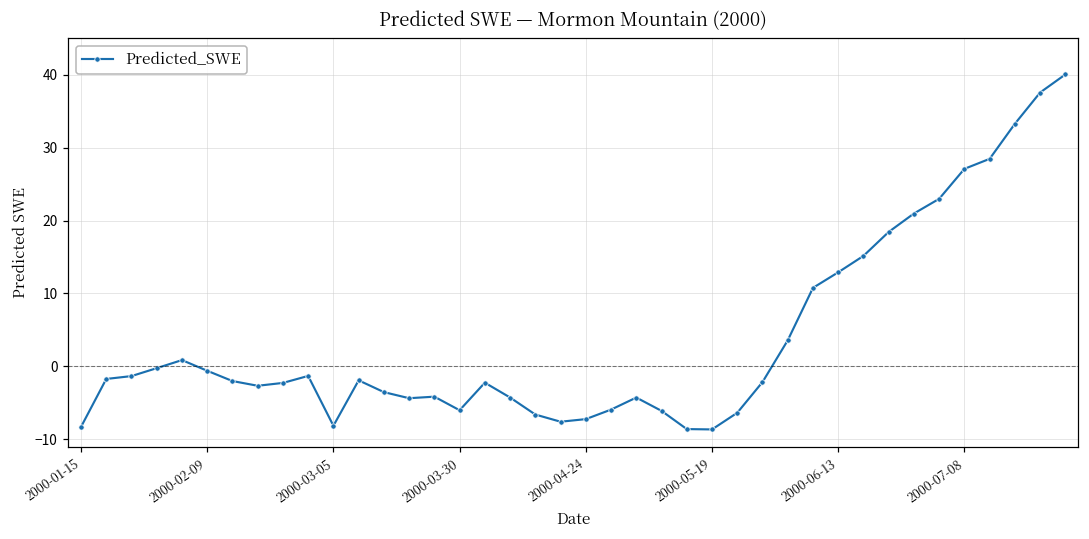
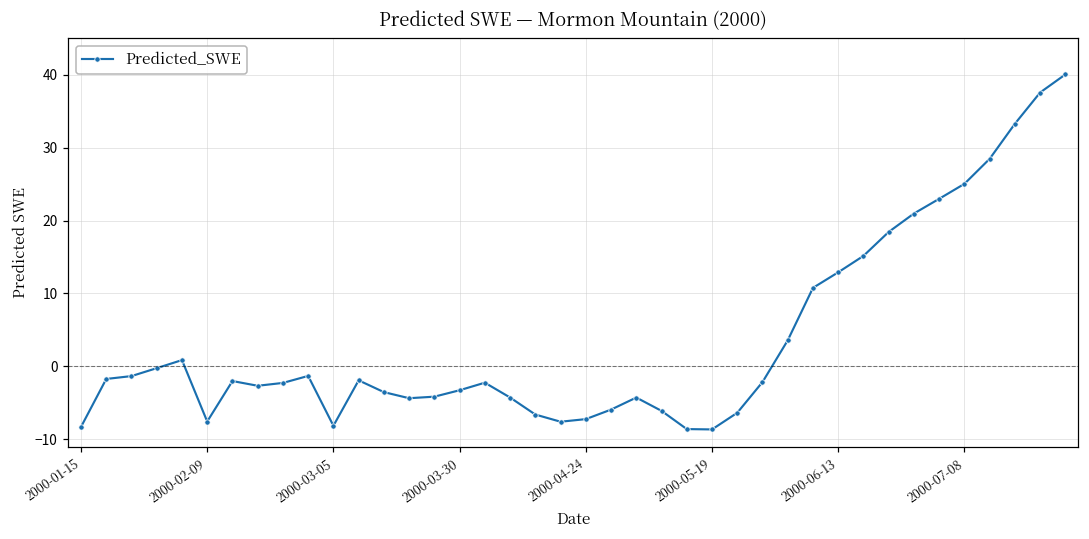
2000-02-09: -1 -> -8
2000-03-30: -6 -> -3
2000-07-08: 27 -> 25
